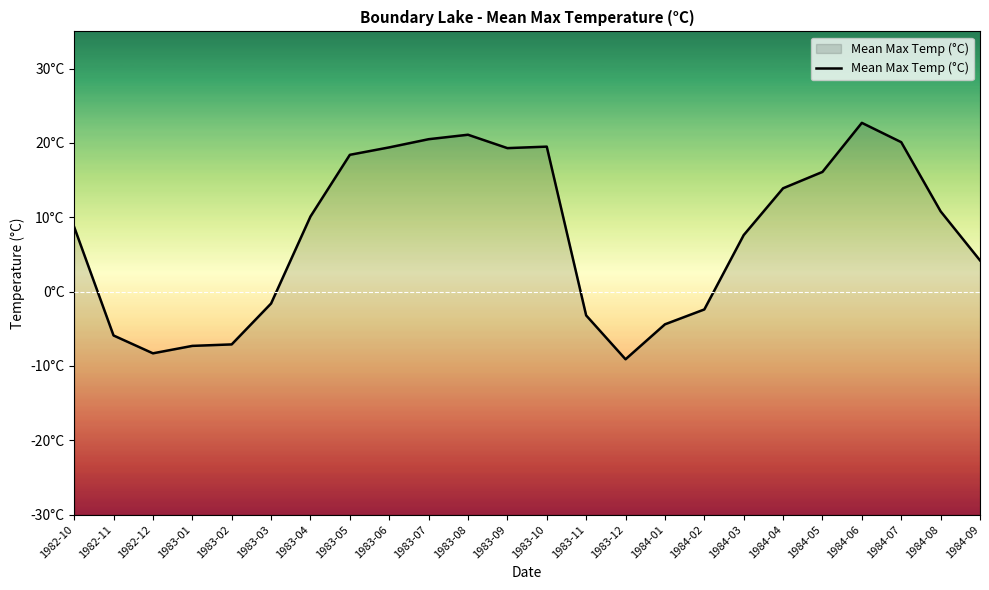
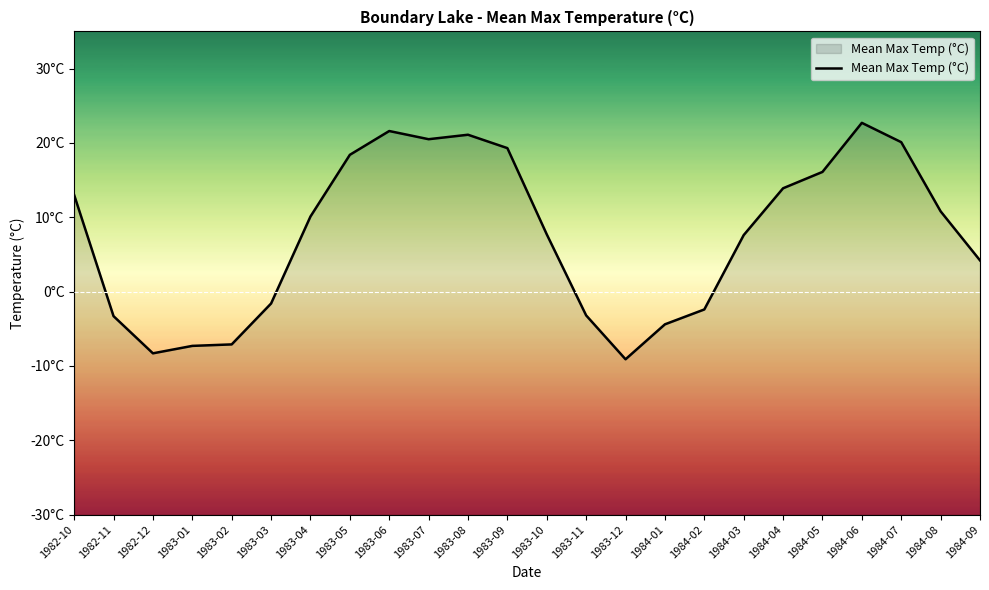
1982-10: 9°C -> 13°C
1982-11: -6°C -> -3°C
1983-06: 19°C -> 22°C
1983-10: 20°C -> 8°C
